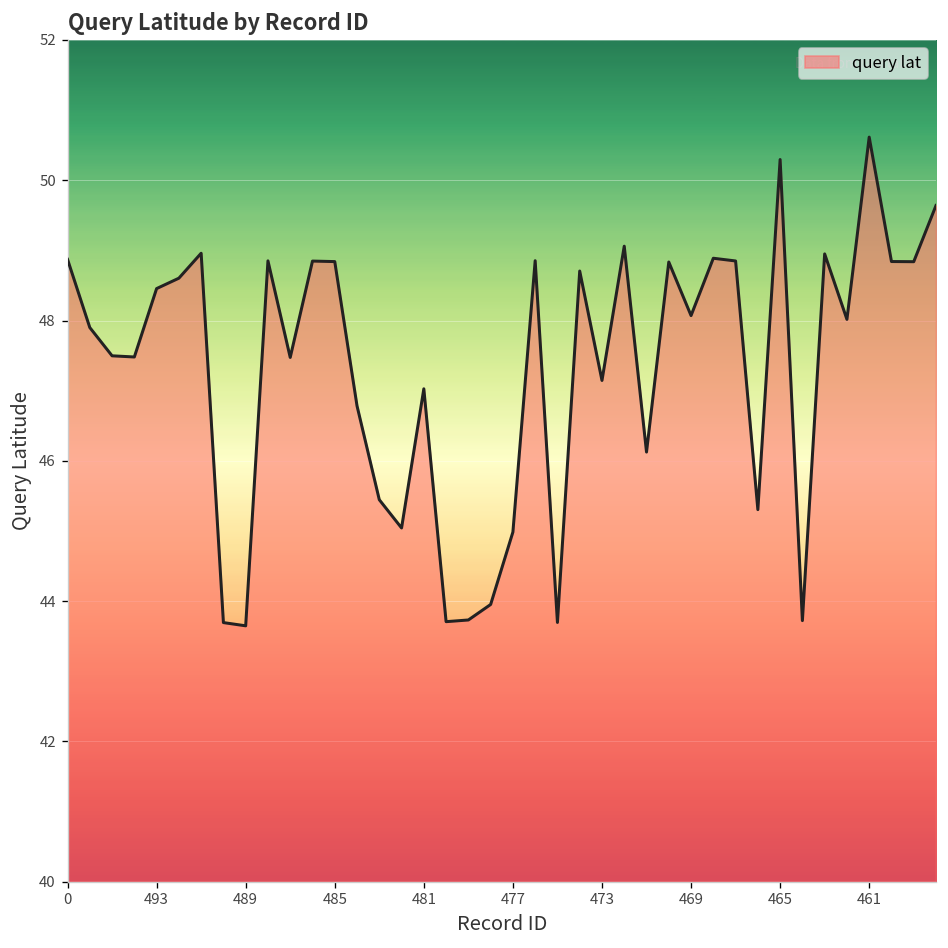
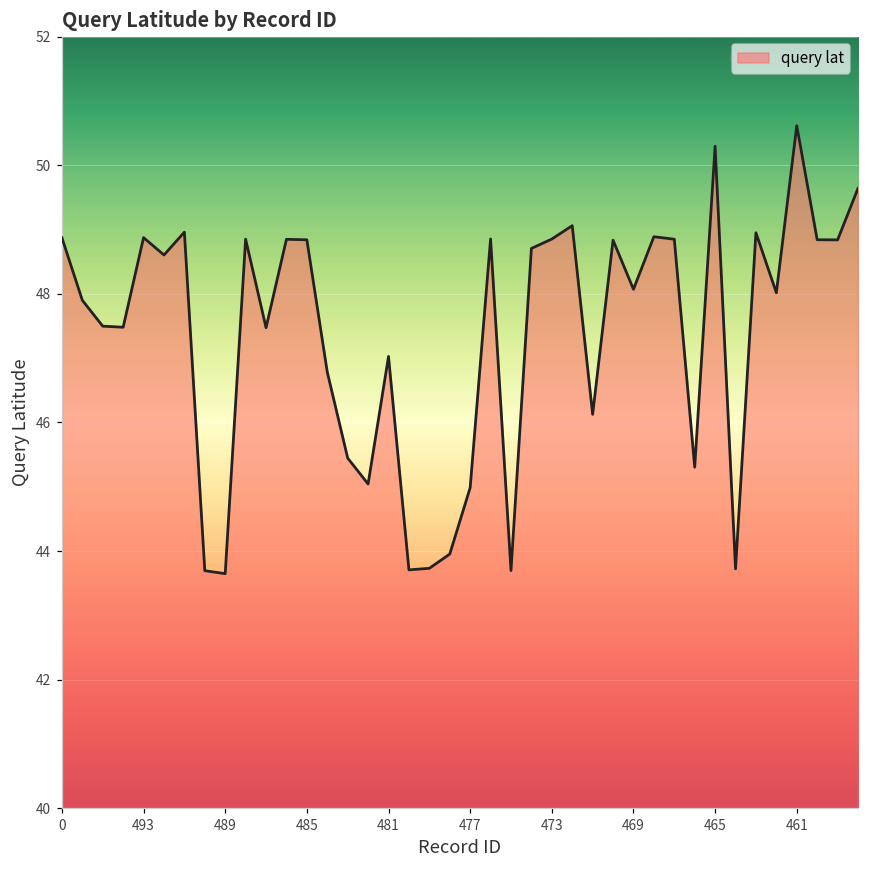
493: 48.5 -> 48.9
473: 47.1 -> 48.9
